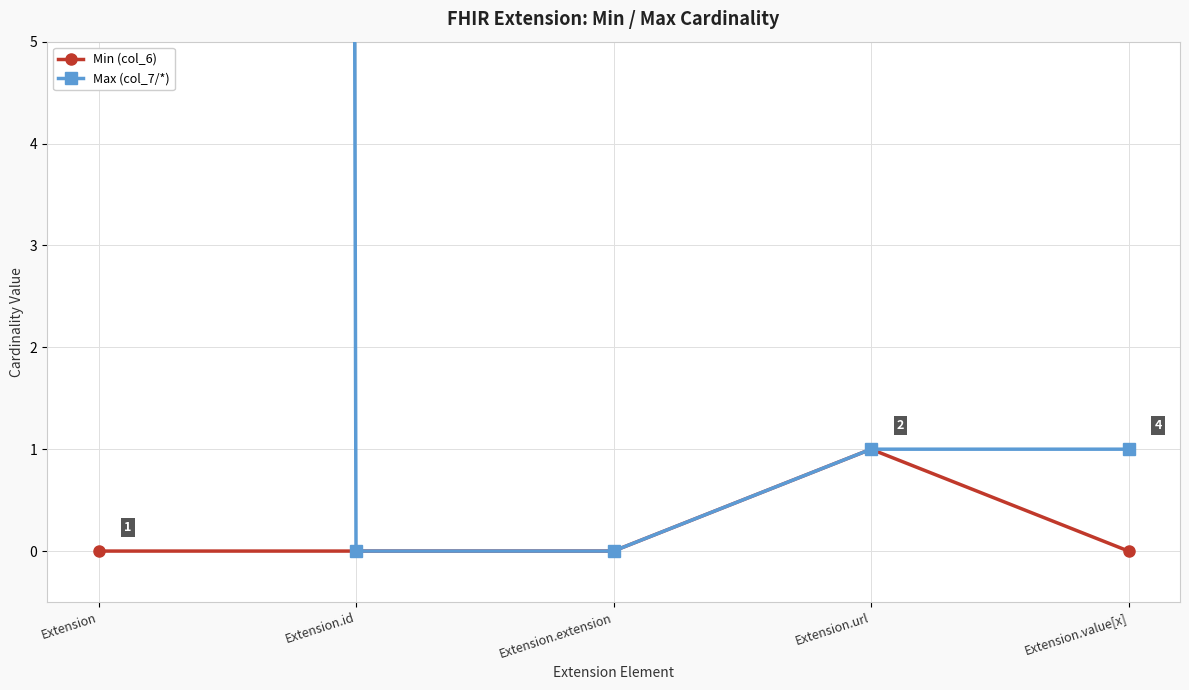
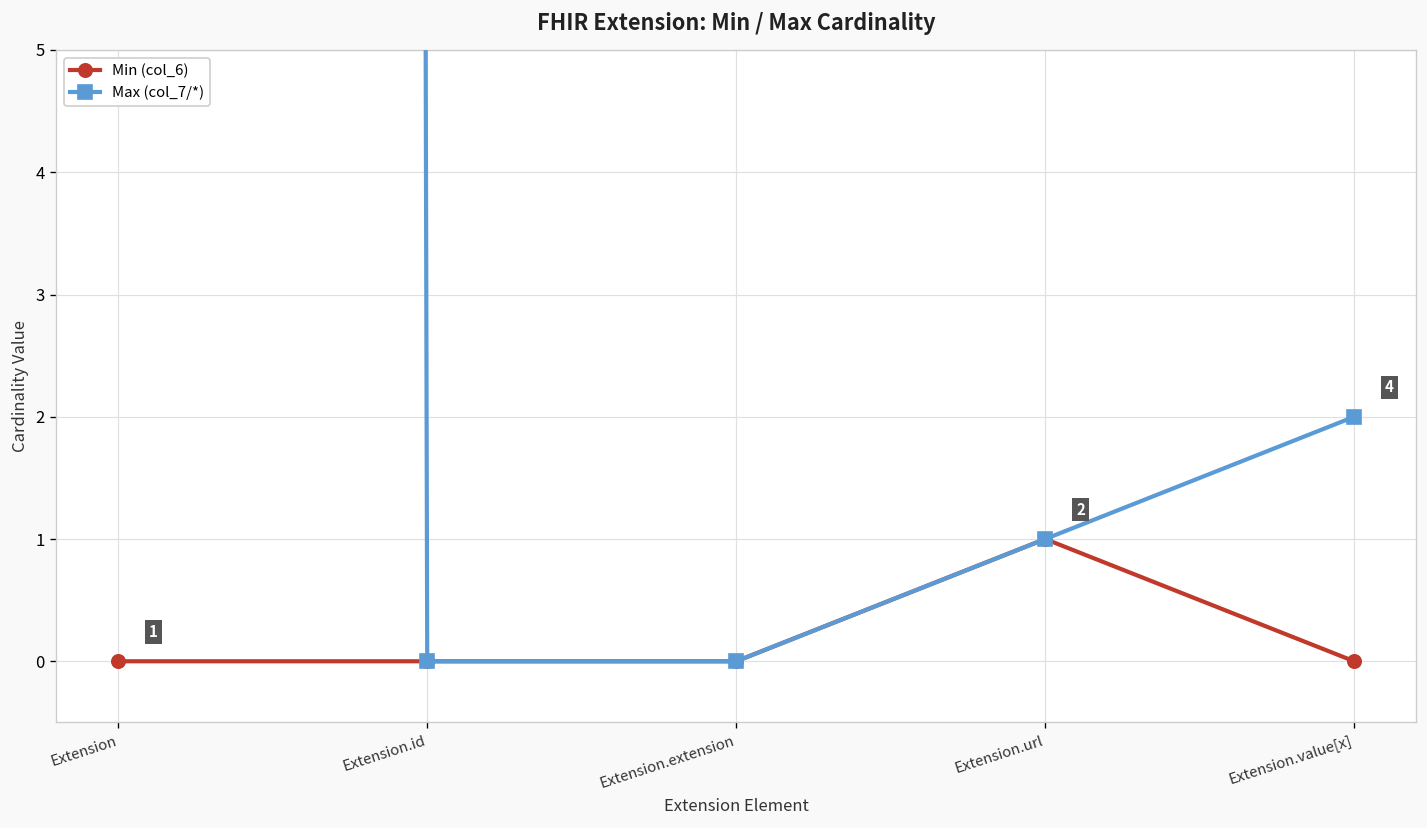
Max (col_7/*), Extension.value[x]: 1 -> 2
